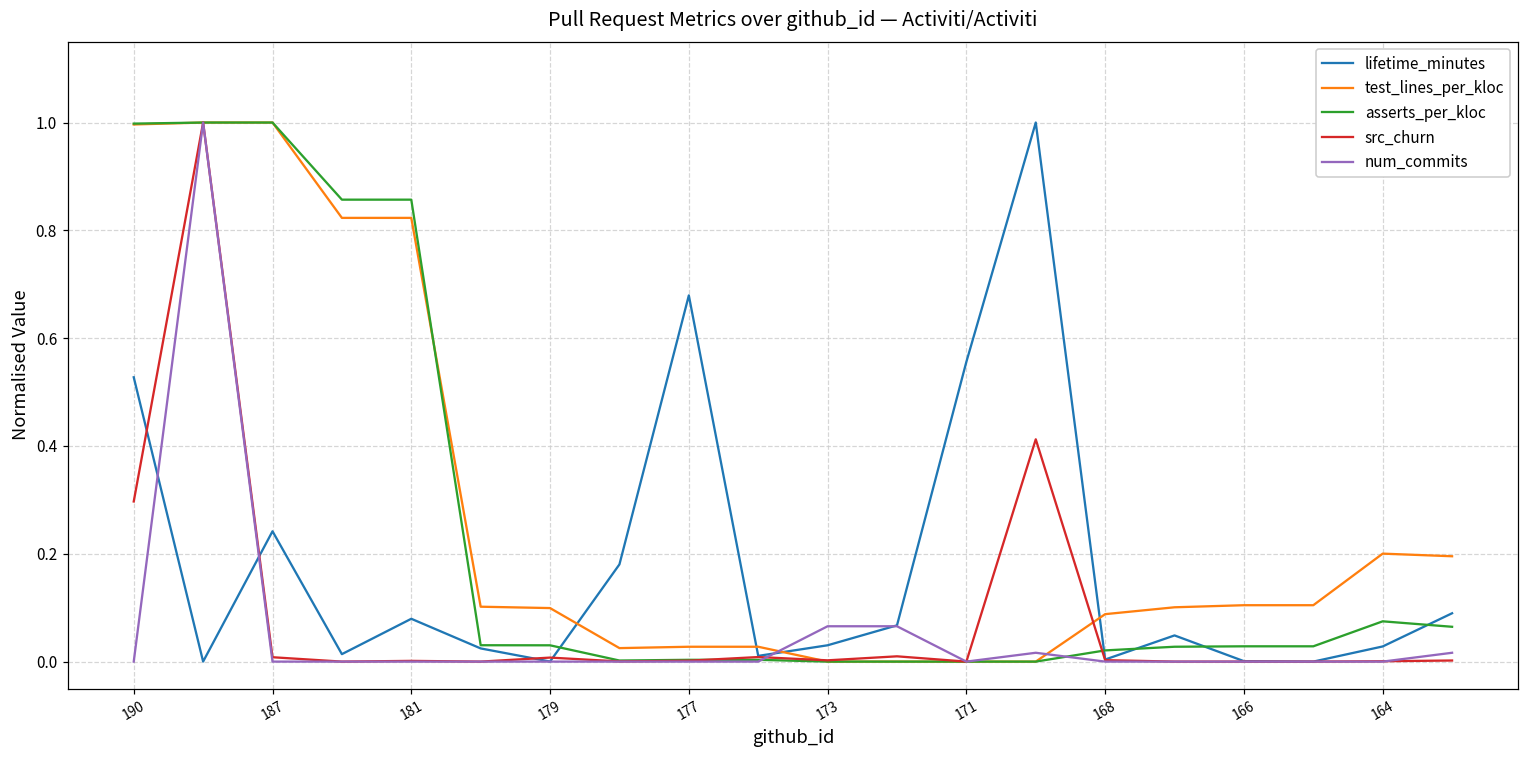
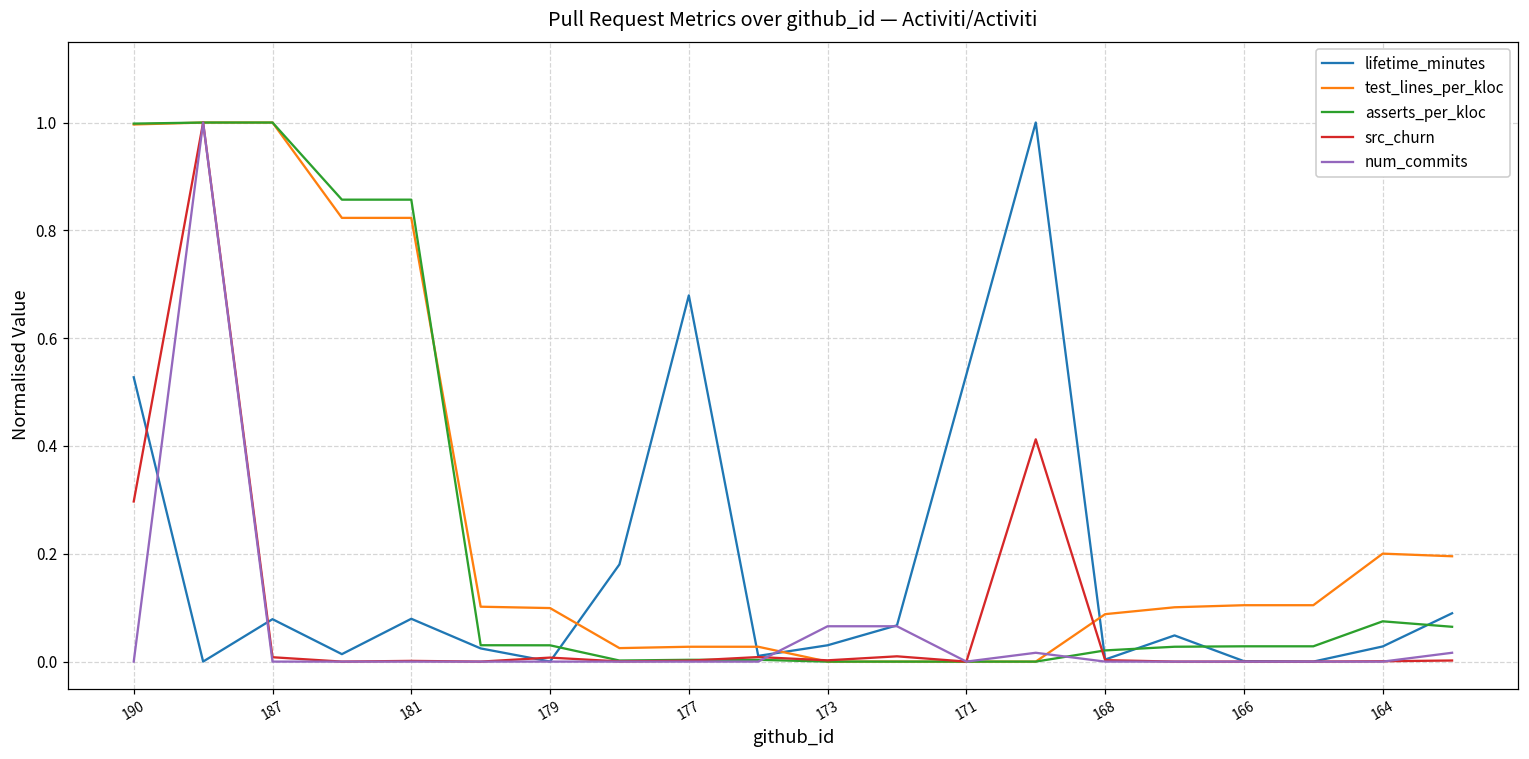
lifetime_minutes, 187: 0.24 -> 0.08
lifetime_minutes, 171: 0.56 -> 0.53
